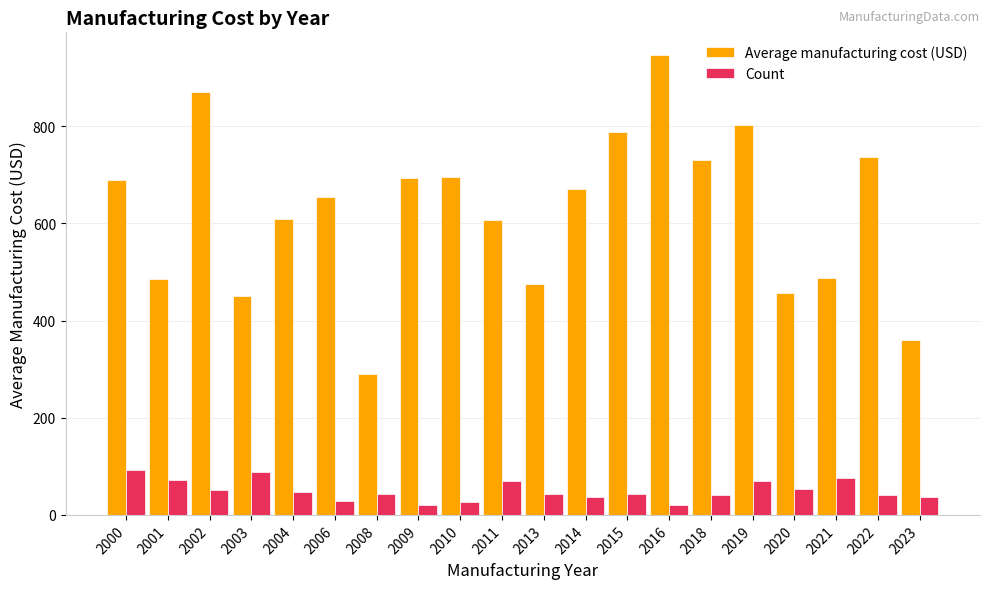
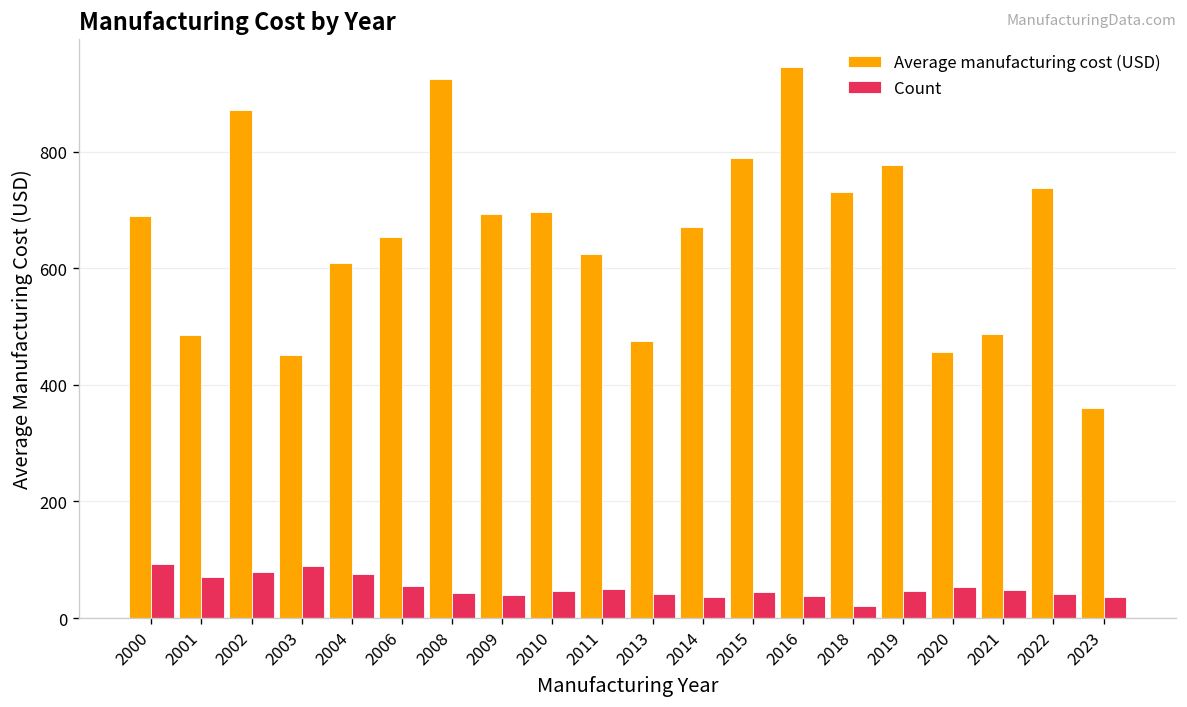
Count, 2002: 50 -> 80
Count, 2004: 50 -> 80
Count, 2006: 30 -> 60
Average manufacturing cost (USD), 2008: 290 -> 920
Count, 2009: 20 -> 40
Count, 2010: 30 -> 50
Average manufacturing cost (USD), 2011: 610 -> 630
Count, 2011: 70 -> 50
Count, 2016: 20 -> 40
Count, 2018: 40 -> 20
Average manufacturing cost (USD), 2019: 800 -> 780
Count, 2019: 70 -> 50
Count, 2021: 80 -> 50
